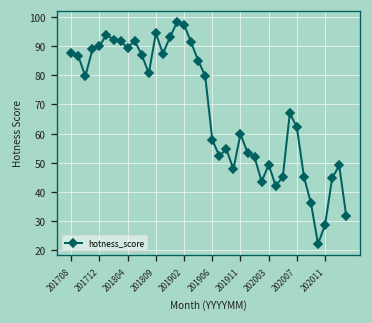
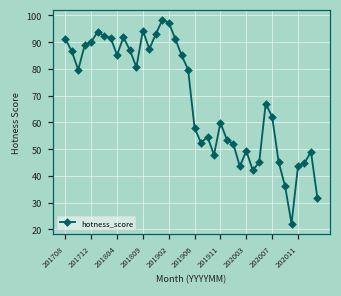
201708: 88 -> 91
201804: 89 -> 85
202011: 29 -> 44
